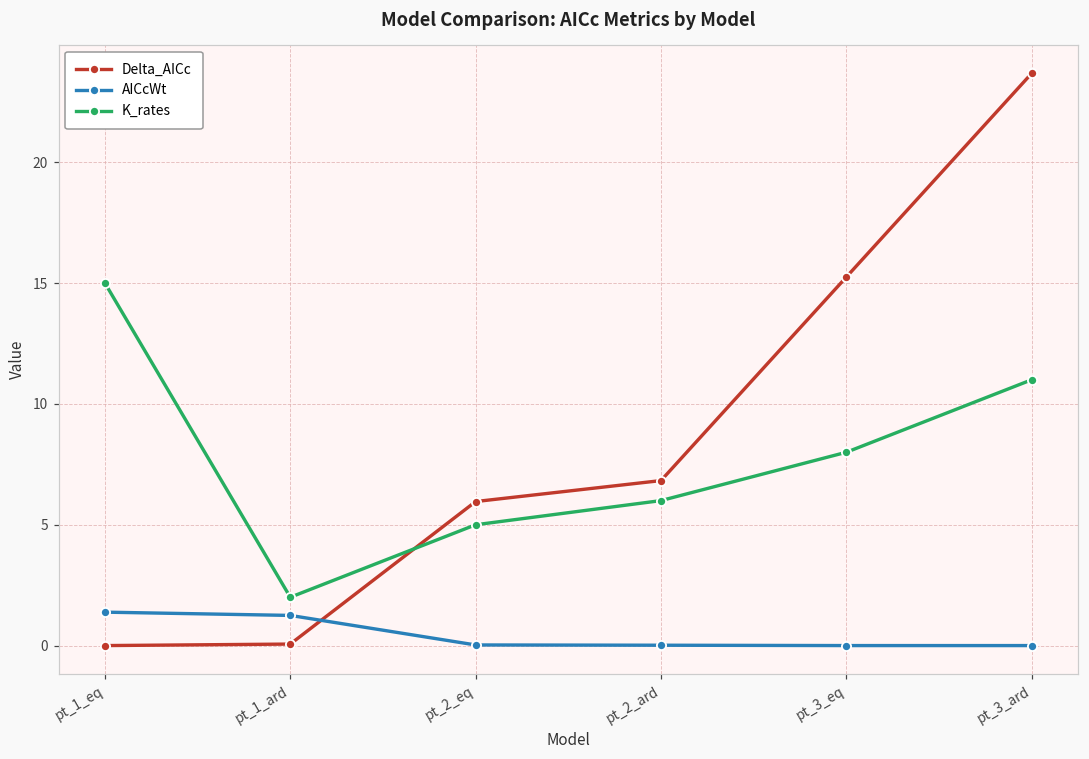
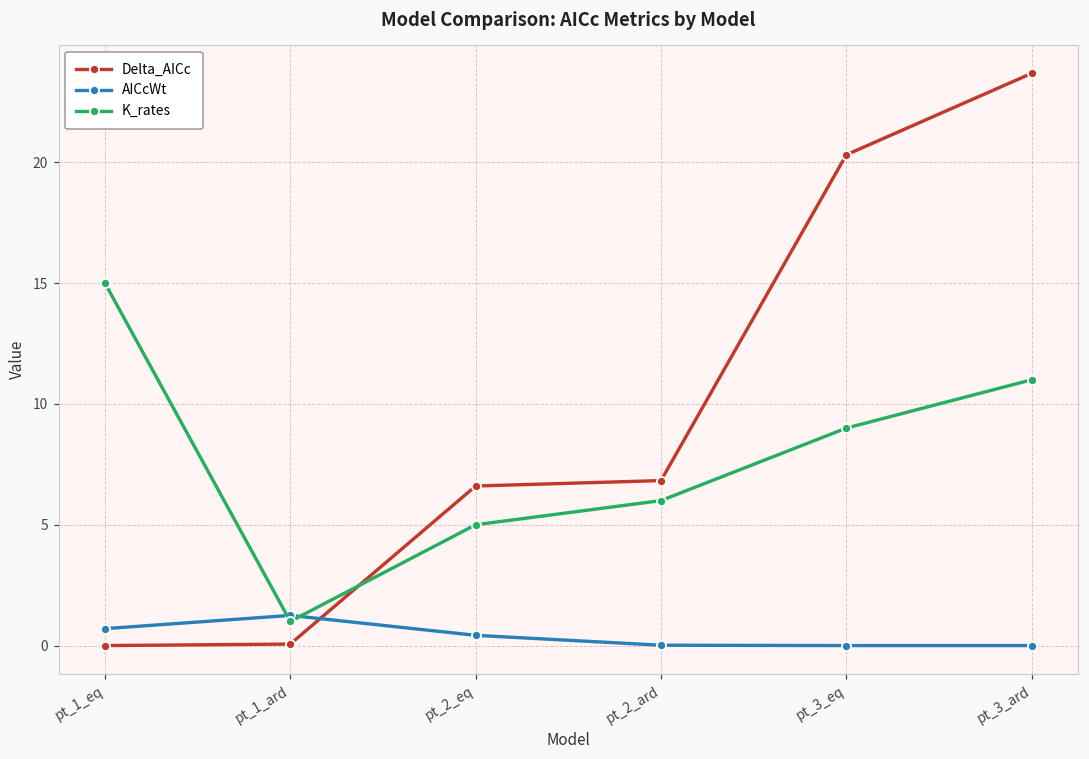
AICcWt, pt_1_eq: 1.4 -> 0.7
K_rates, pt_1_ard: 2 -> 1
Delta_AICc, pt_2_eq: 6.0 -> 6.6
AICcWt, pt_2_eq: 0.0 -> 0.4
Delta_AICc, pt_3_eq: 15.3 -> 20.3
K_rates, pt_3_eq: 8 -> 9
